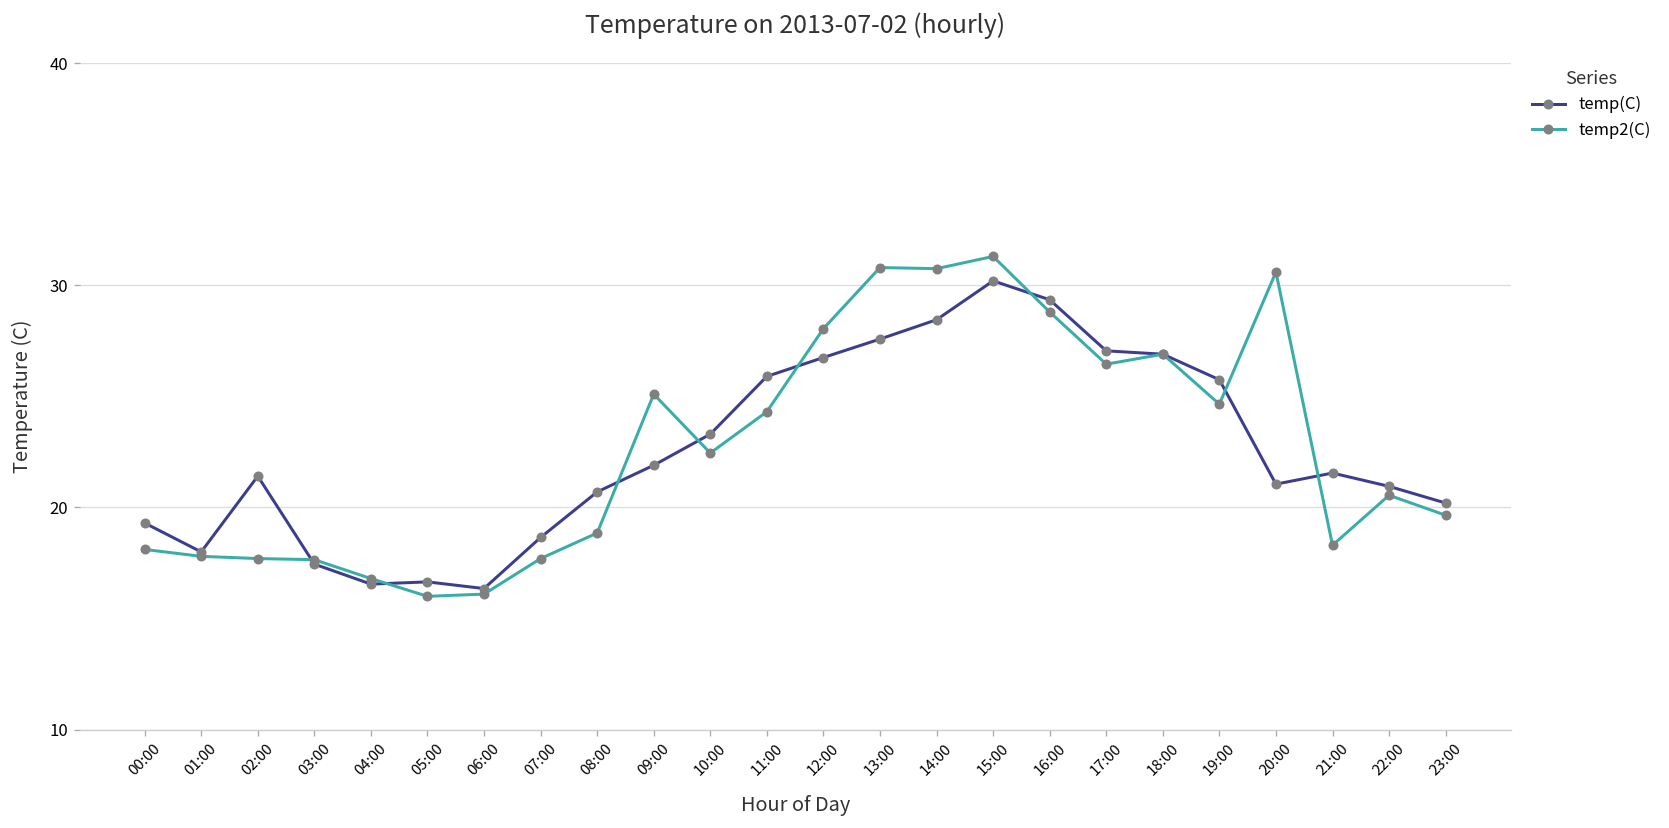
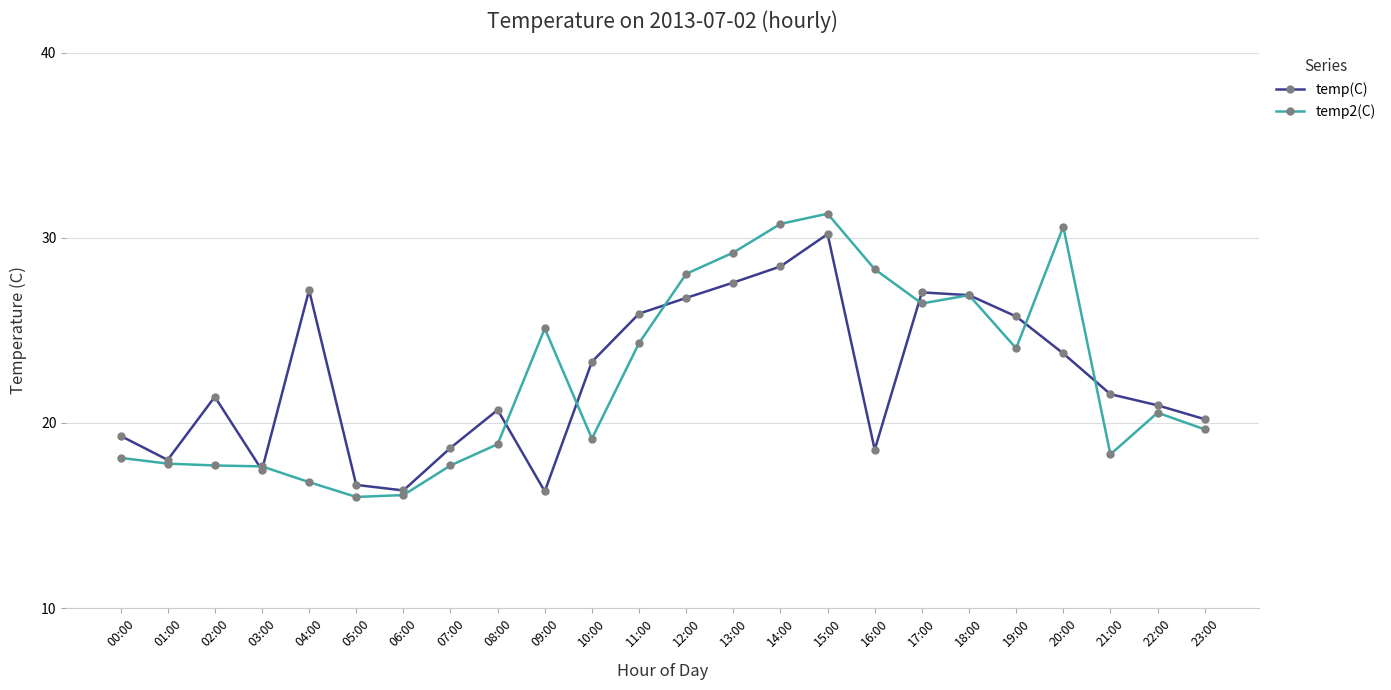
temp(C), 04:00: 16.6 -> 27.2
temp(C), 09:00: 21.9 -> 16.3
temp2(C), 10:00: 22.5 -> 19.2
temp2(C), 13:00: 30.8 -> 29.2
temp(C), 16:00: 29.4 -> 18.6
temp2(C), 16:00: 28.8 -> 28.3
temp2(C), 19:00: 24.7 -> 24.0
temp(C), 20:00: 21.1 -> 23.8
